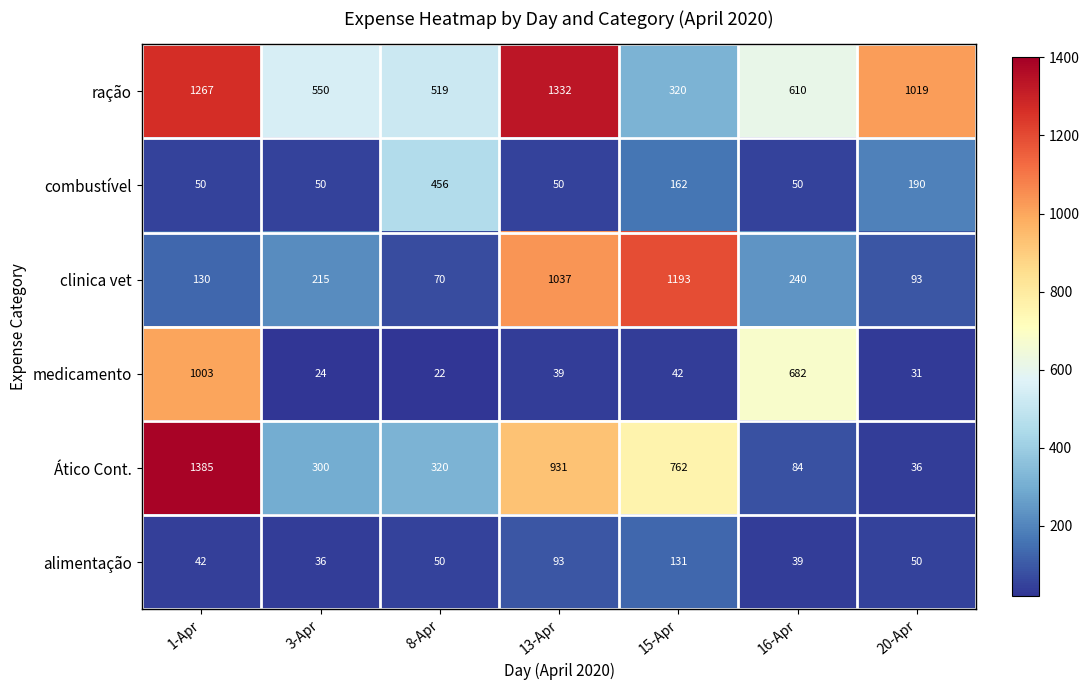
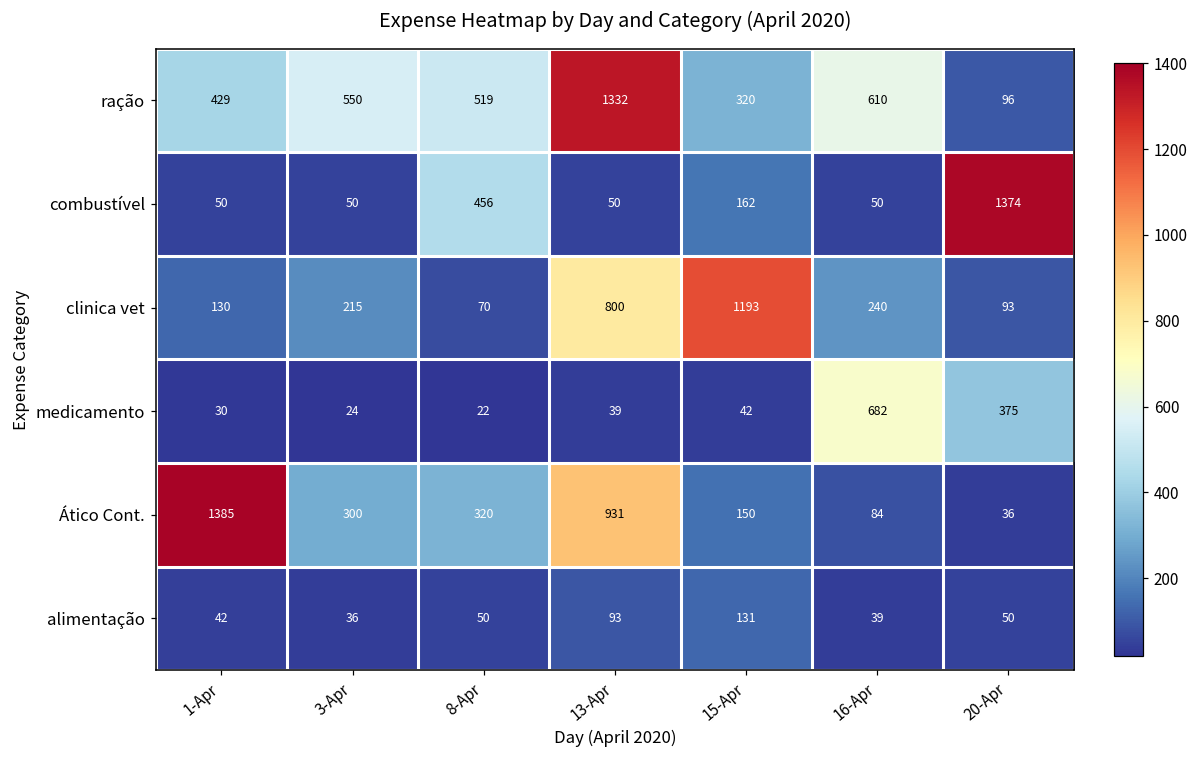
ração, 1-Apr: 1267 -> 429
ração, 20-Apr: 1019 -> 96
combustível, 20-Apr: 190 -> 1374
clinica vet, 13-Apr: 1037 -> 800
medicamento, 1-Apr: 1003 -> 30
medicamento, 20-Apr: 31 -> 375
Ático Cont., 15-Apr: 762 -> 150
